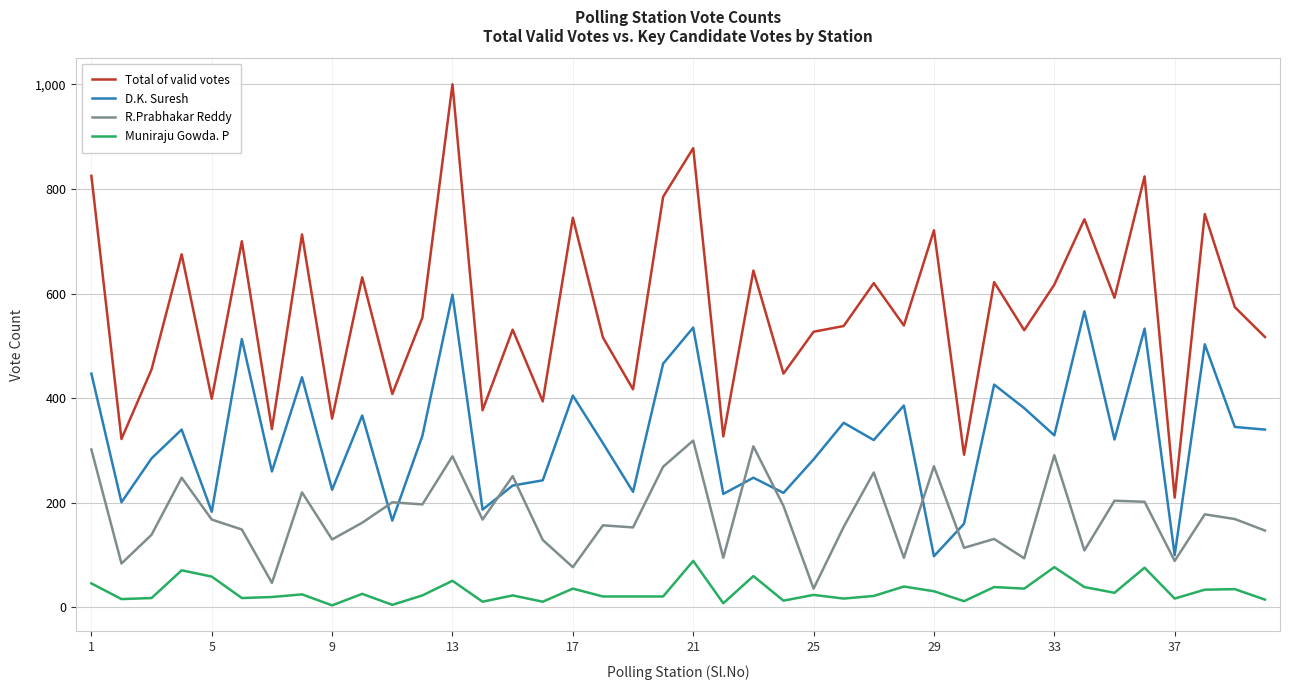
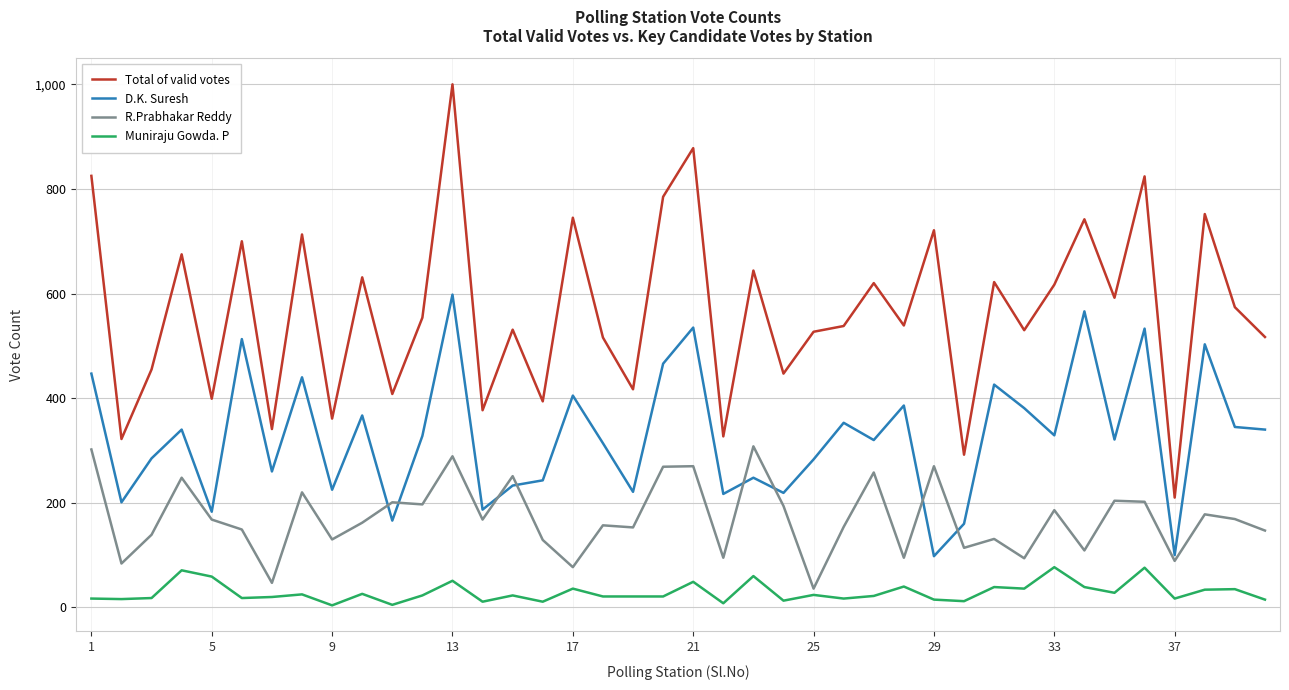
Muniraju Gowda. P, 1: 50 -> 20
R.Prabhakar Reddy, 21: 320 -> 270
Muniraju Gowda. P, 21: 90 -> 50
Muniraju Gowda. P, 29: 30 -> 20
R.Prabhakar Reddy, 33: 290 -> 190
